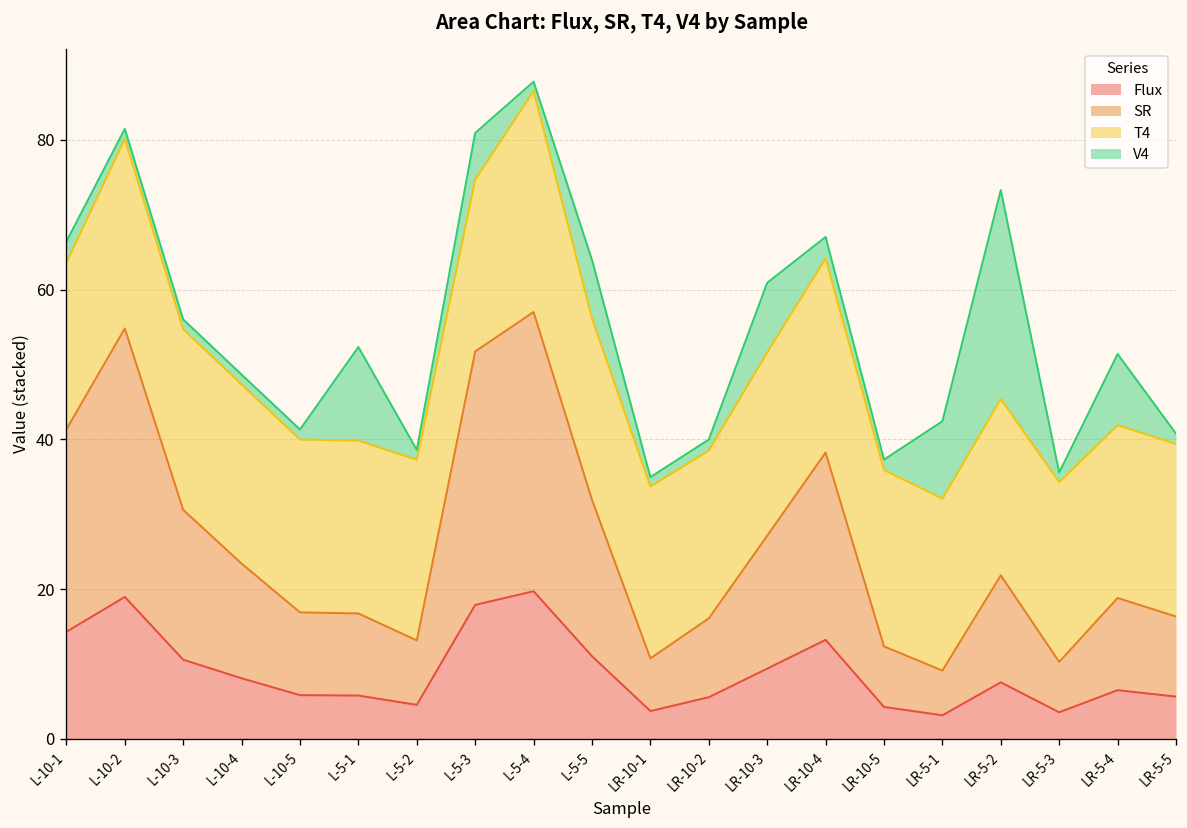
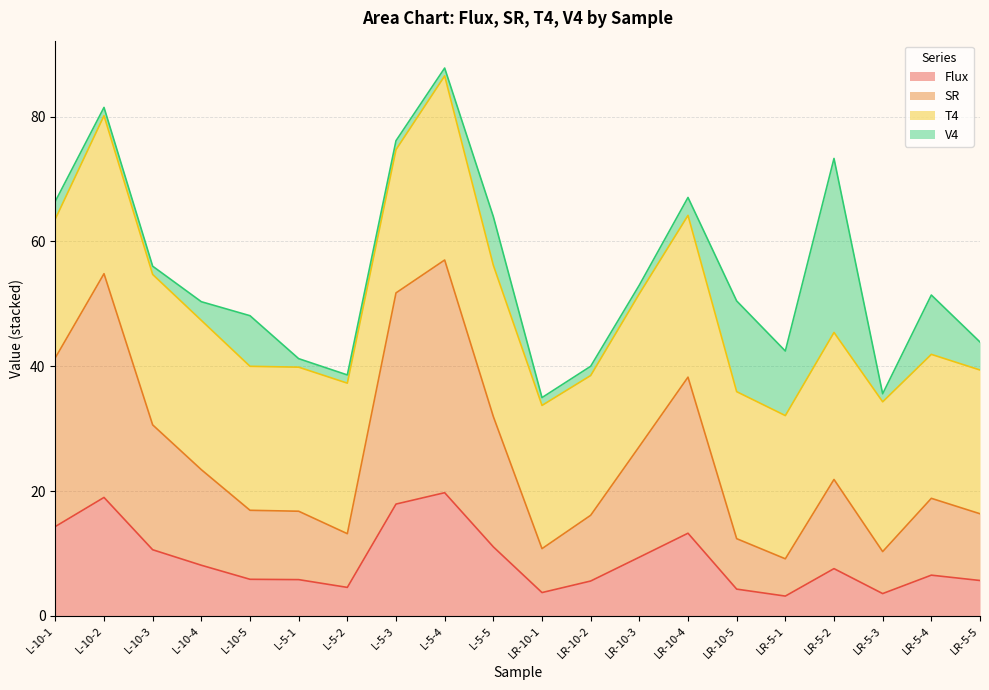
V4, L-10-4: 1 -> 3
V4, L-10-5: 1 -> 8
V4, L-5-1: 12 -> 1
V4, L-5-3: 6 -> 1
V4, LR-10-3: 9 -> 1
V4, LR-10-5: 1 -> 15
V4, LR-5-5: 1 -> 4
